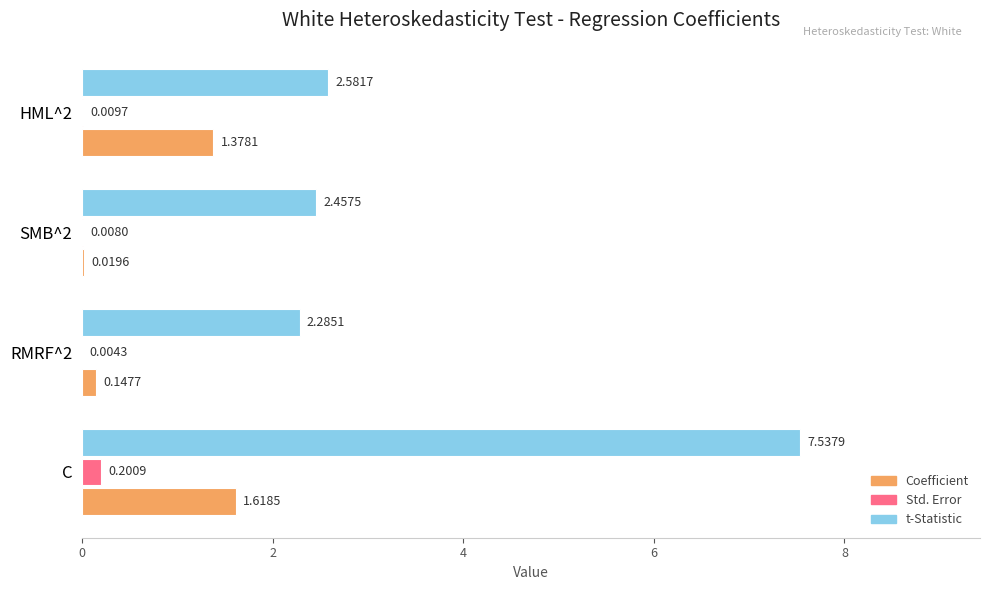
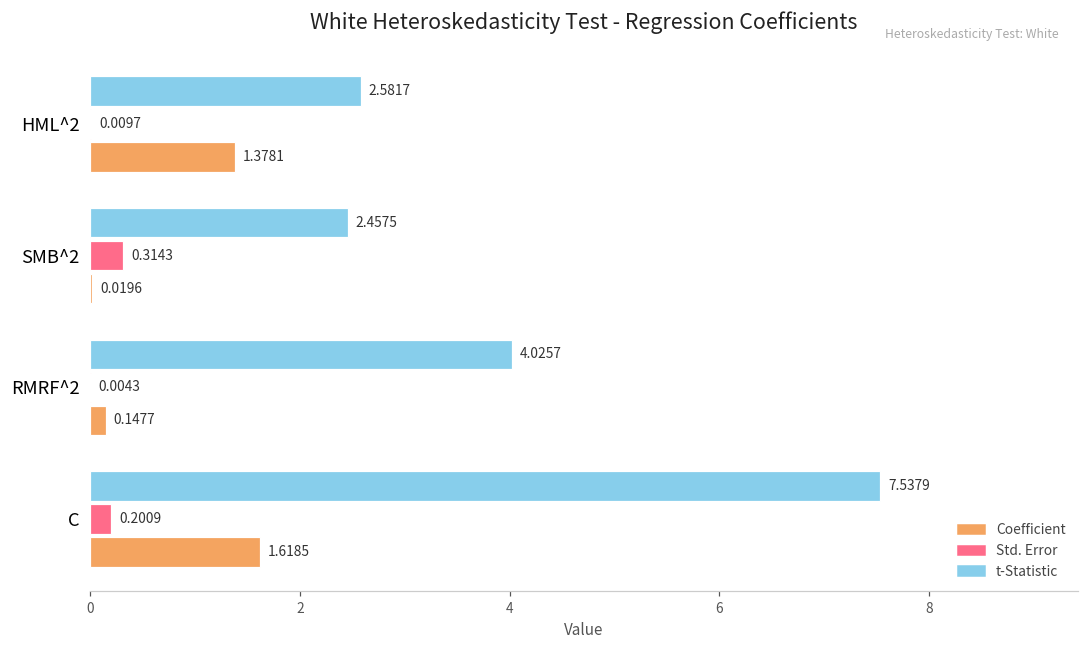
Std. Error, SMB^2: 0.0080 -> 0.3143
t-Statistic, RMRF^2: 2.2851 -> 4.0257
